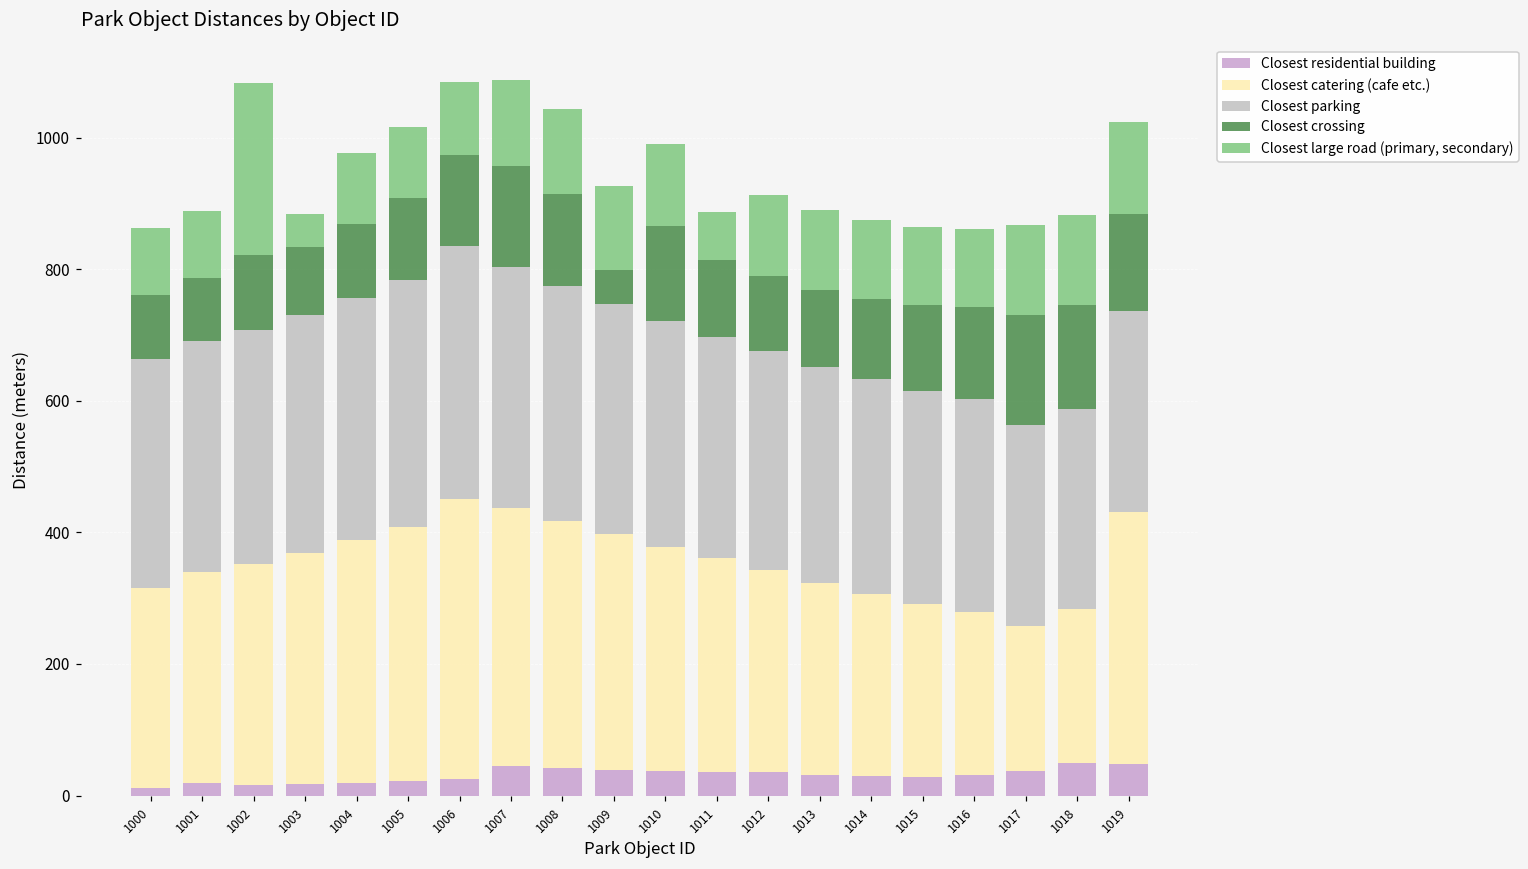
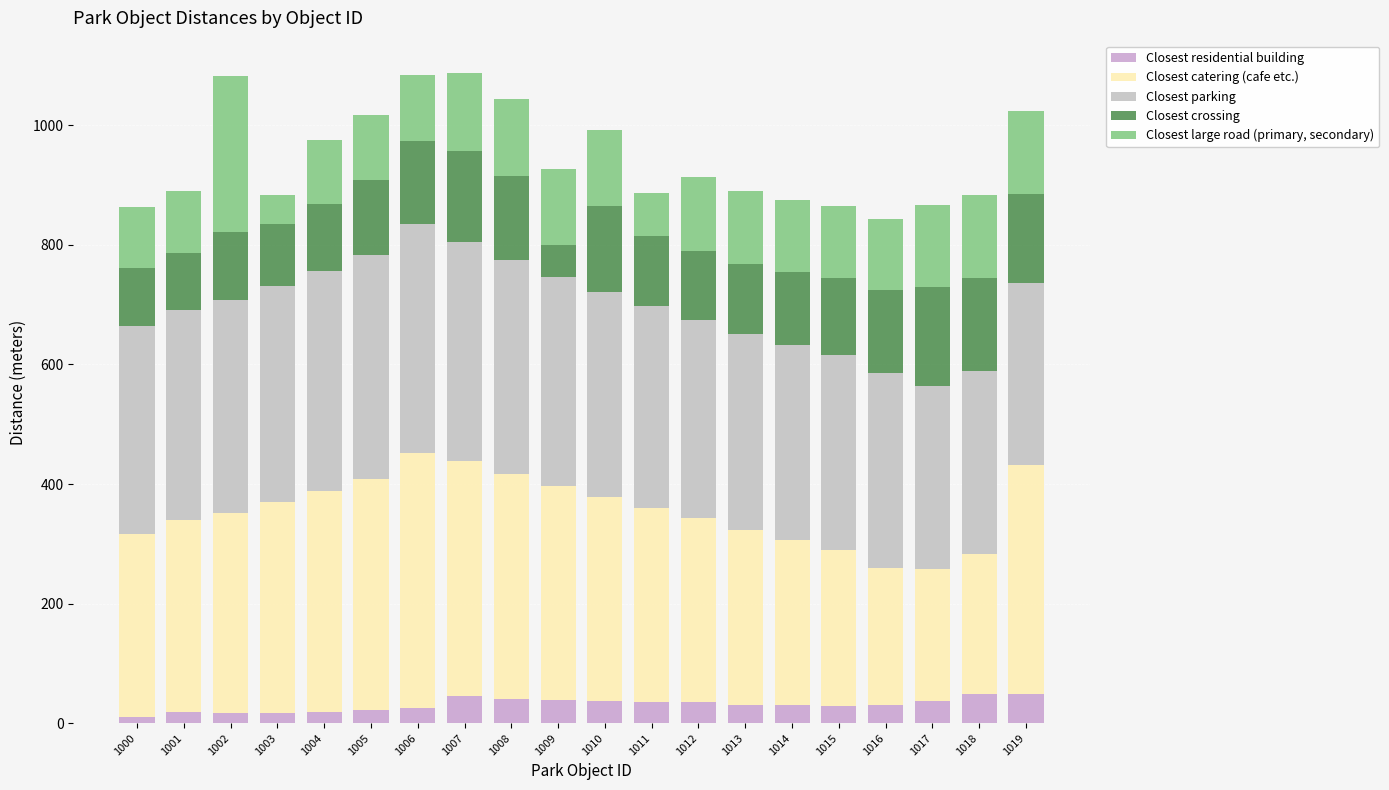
Closest catering (cafe etc.), 1016: 250 -> 230
